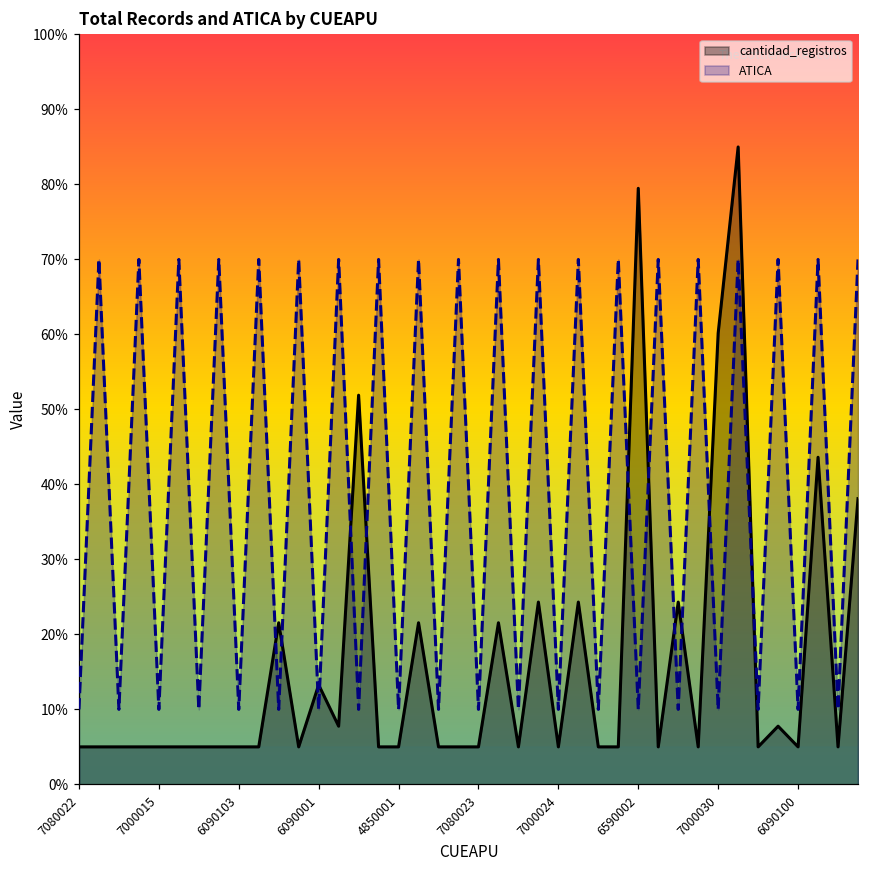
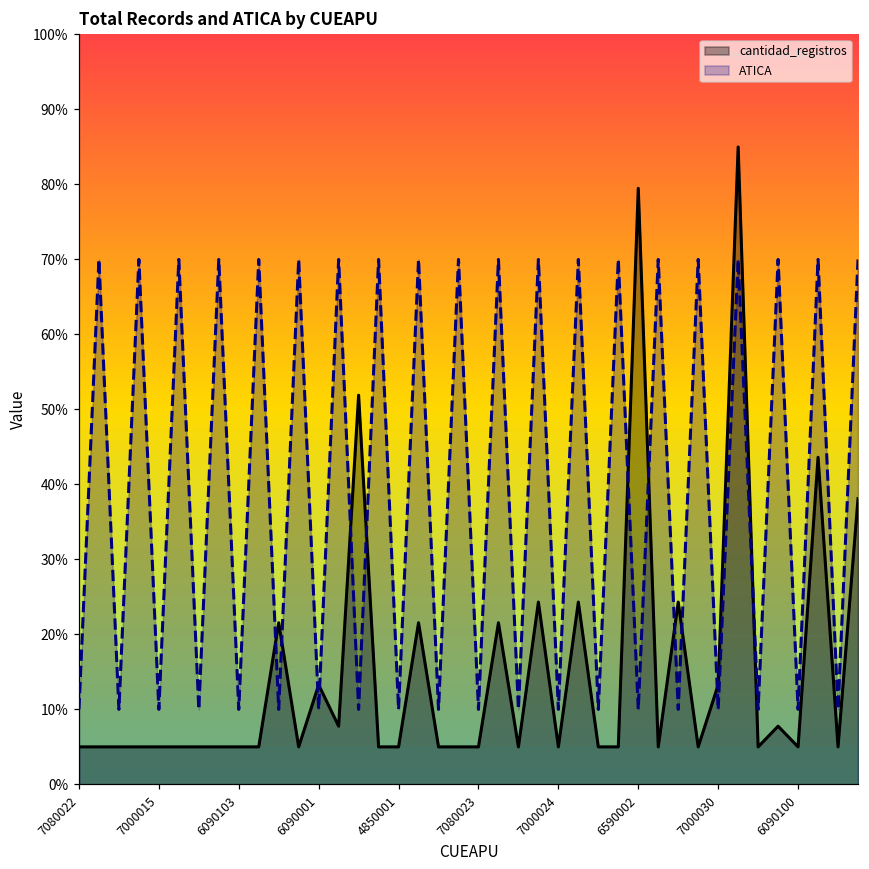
cantidad_registros, 7000030: 60% -> 13%
